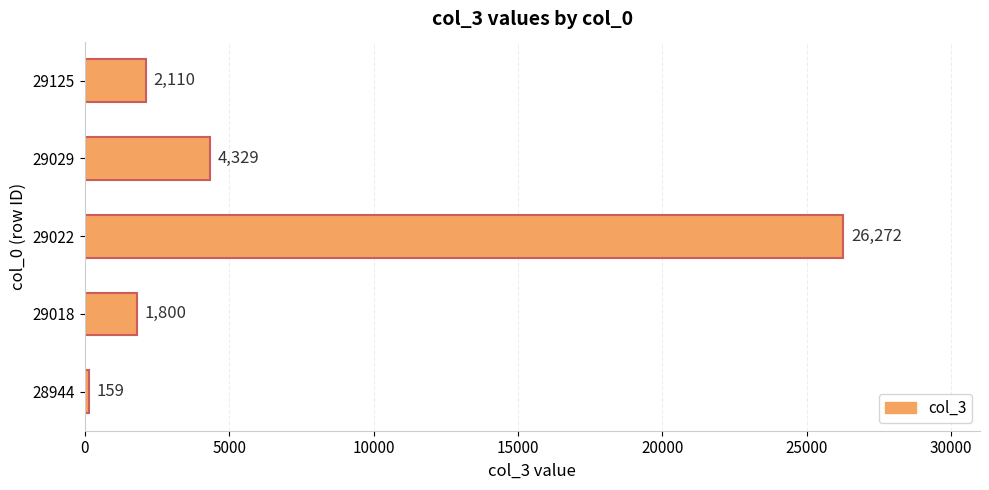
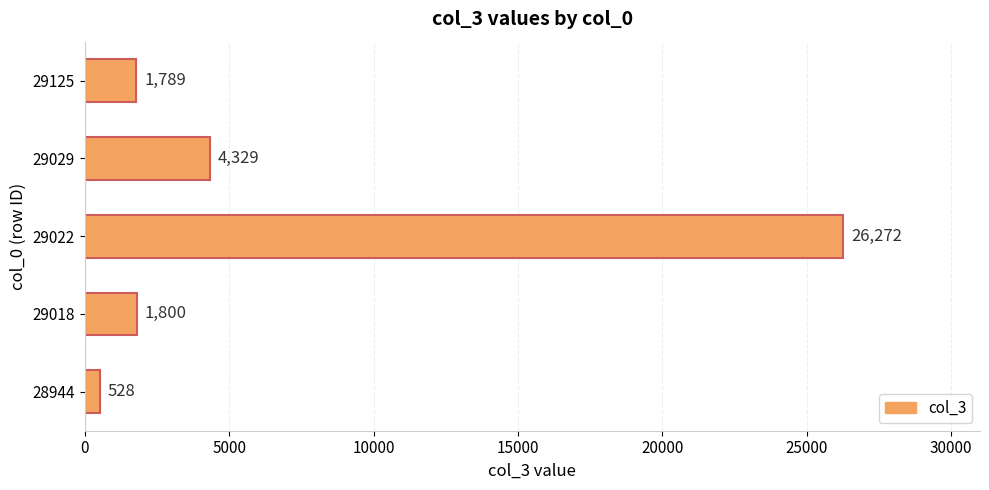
29125: 2,110 -> 1,789
28944: 159 -> 528
